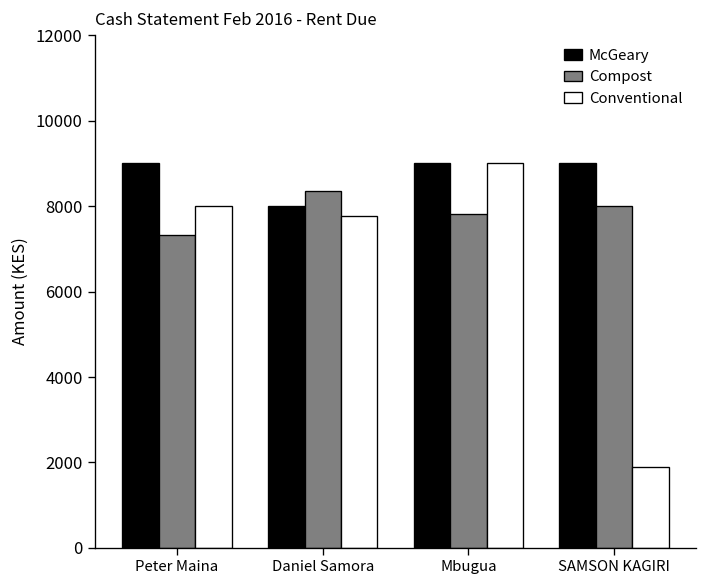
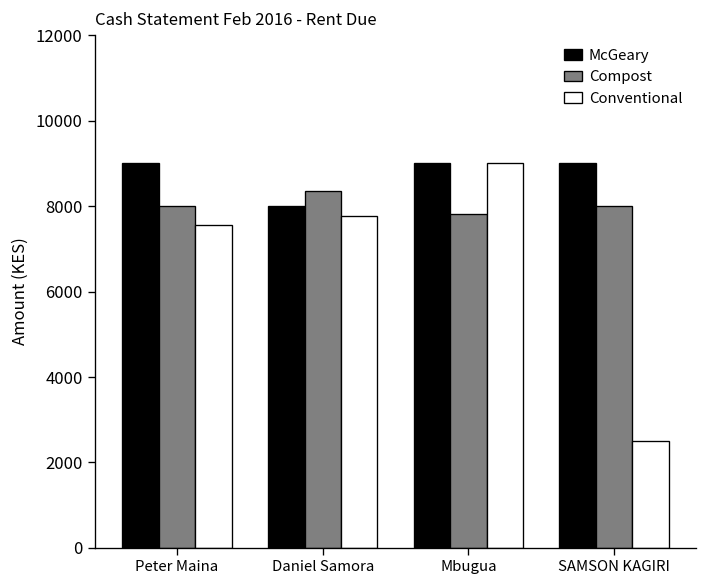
Compost, Peter Maina: 7300 -> 8000
Conventional, Peter Maina: 8000 -> 7600
Conventional, SAMSON KAGIRI: 1900 -> 2500
